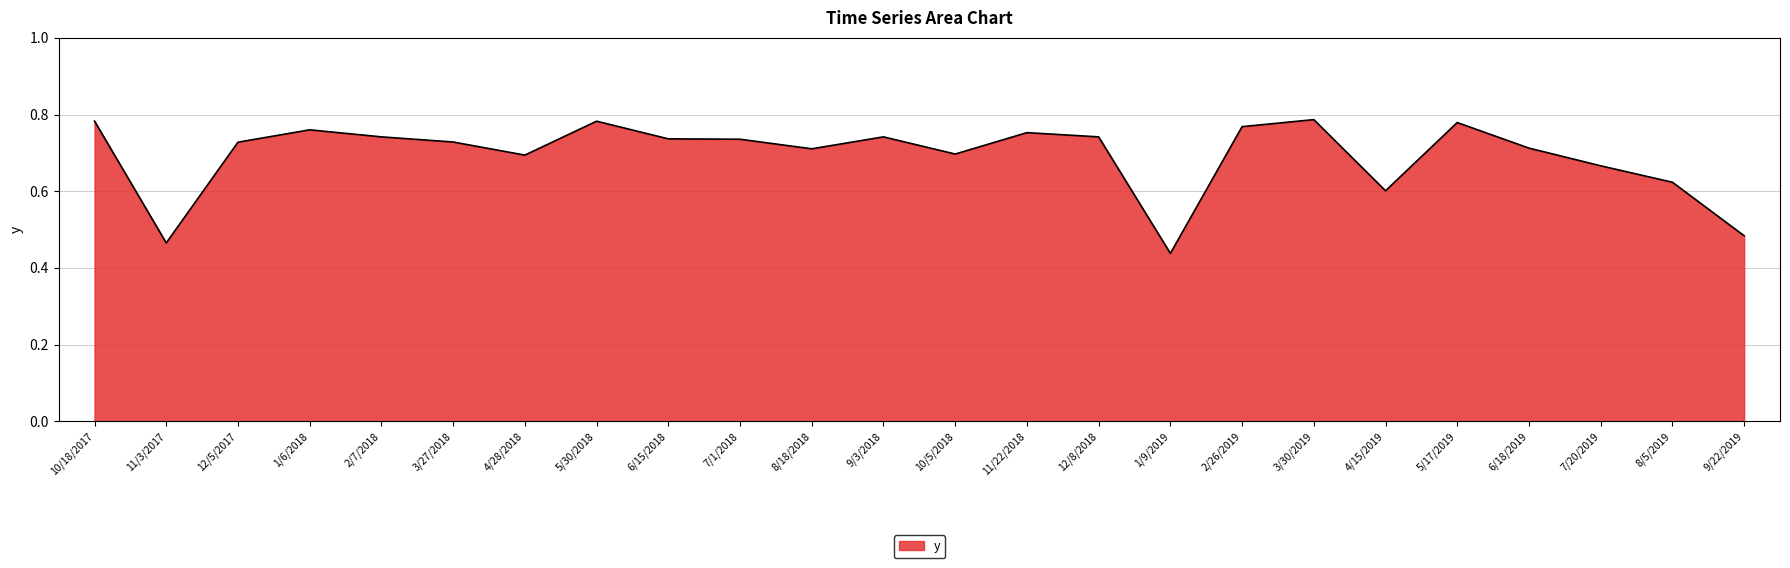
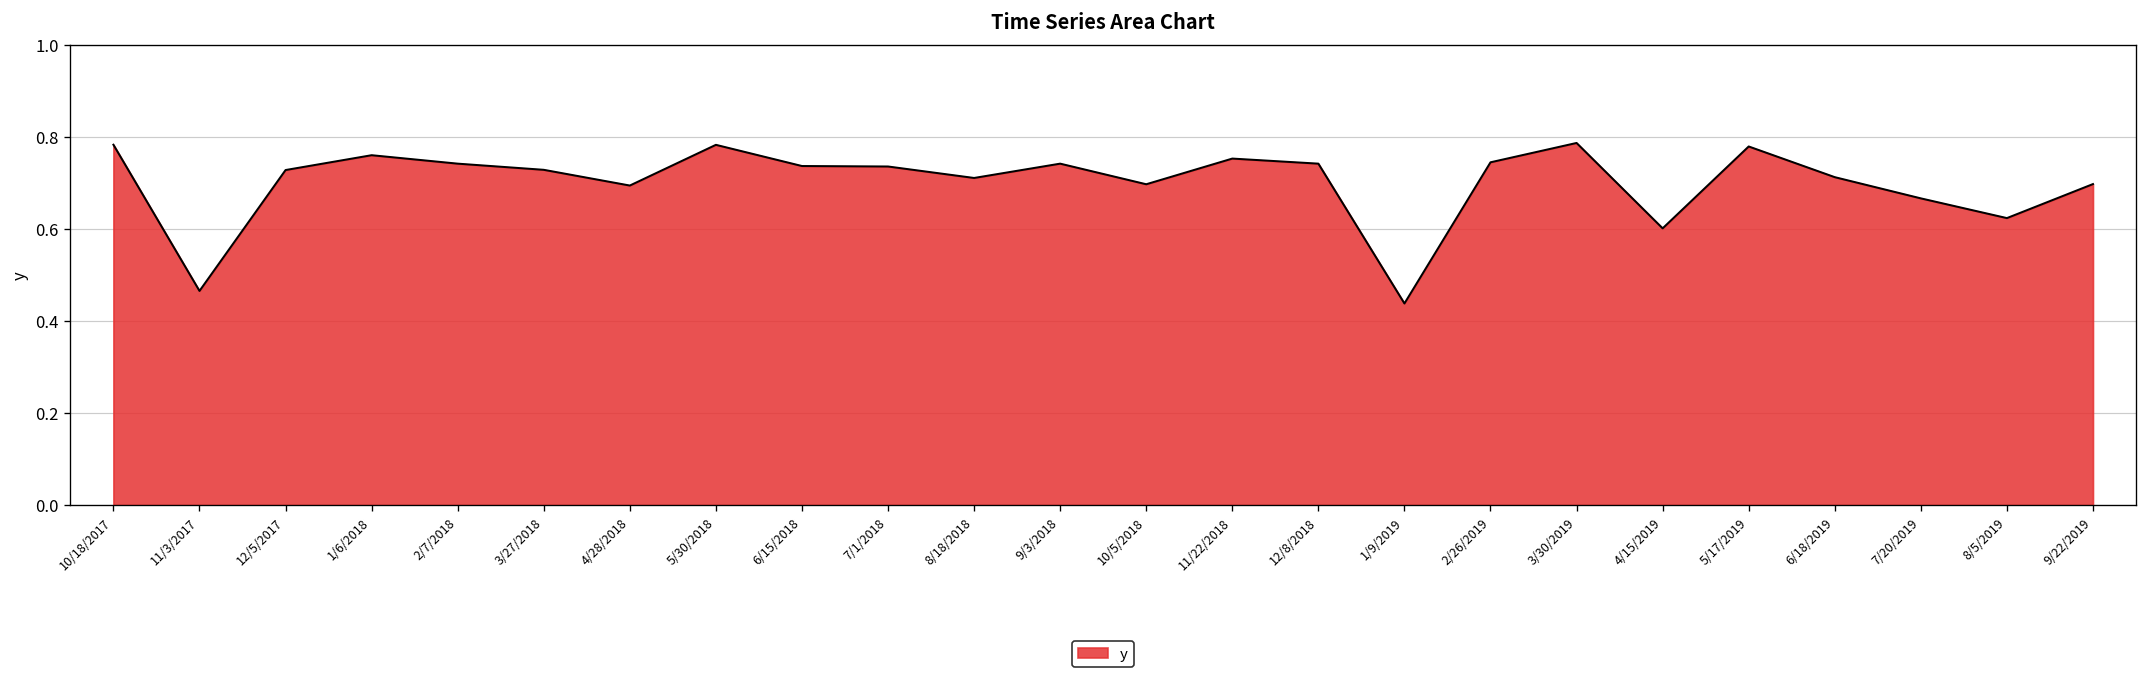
2/26/2019: 0.77 -> 0.74
9/22/2019: 0.48 -> 0.70
